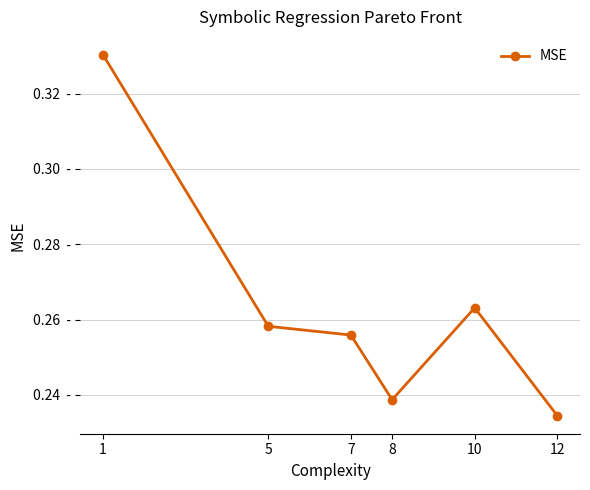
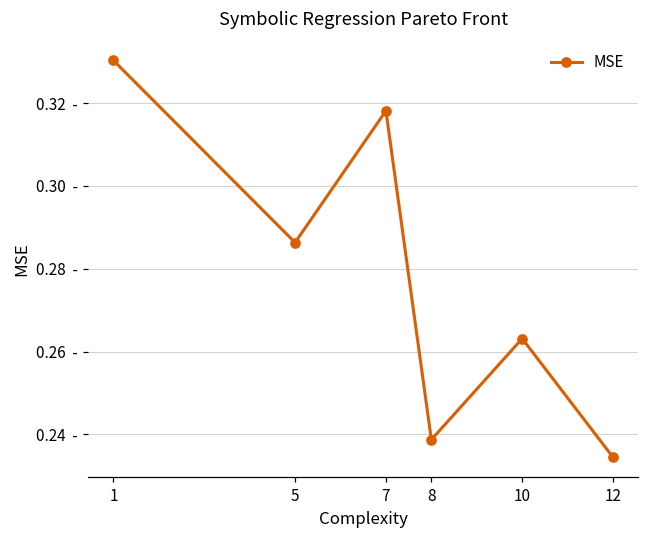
5: 0.258 - -> 0.286 -
7: 0.256 - -> 0.318 -
